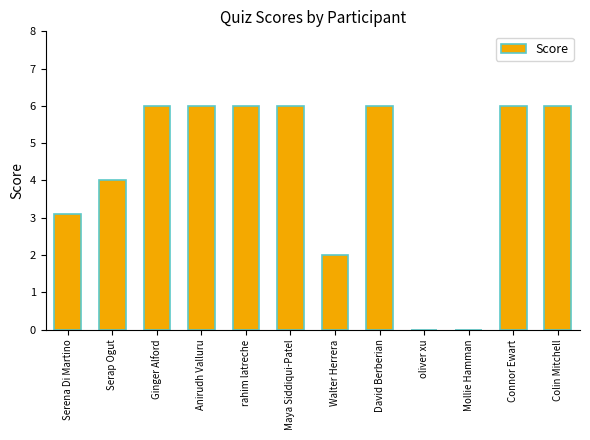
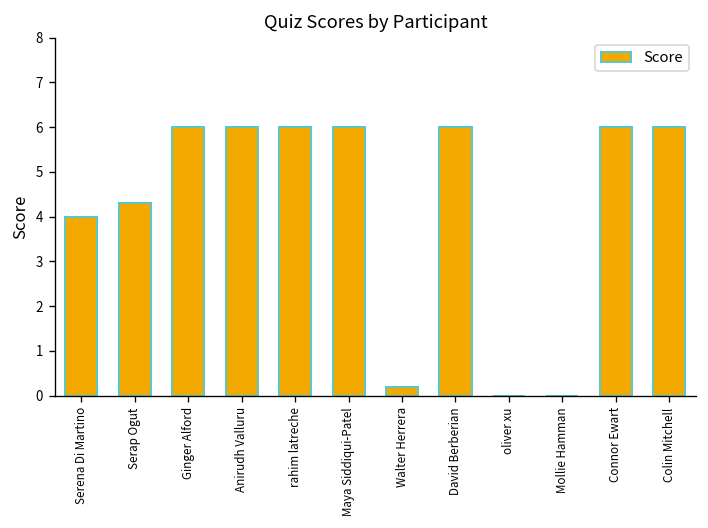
Serena Di Martino: 3.1 -> 4.0
Serap Ogut: 4.0 -> 4.3
Walter Herrera: 2.0 -> 0.2
